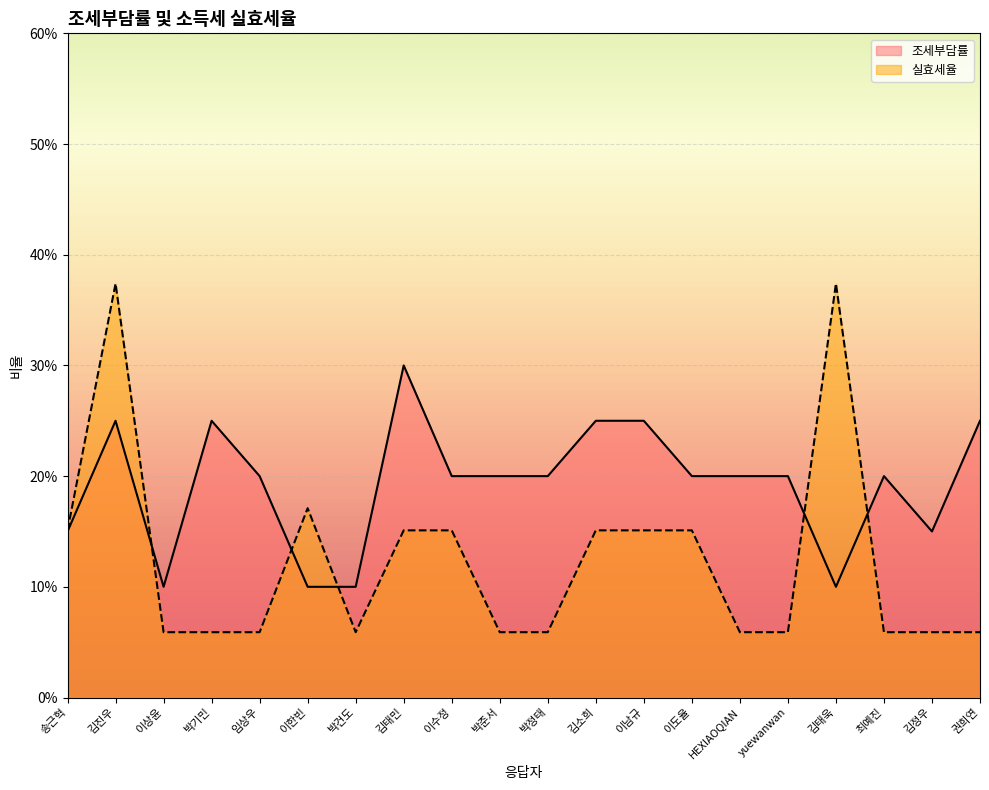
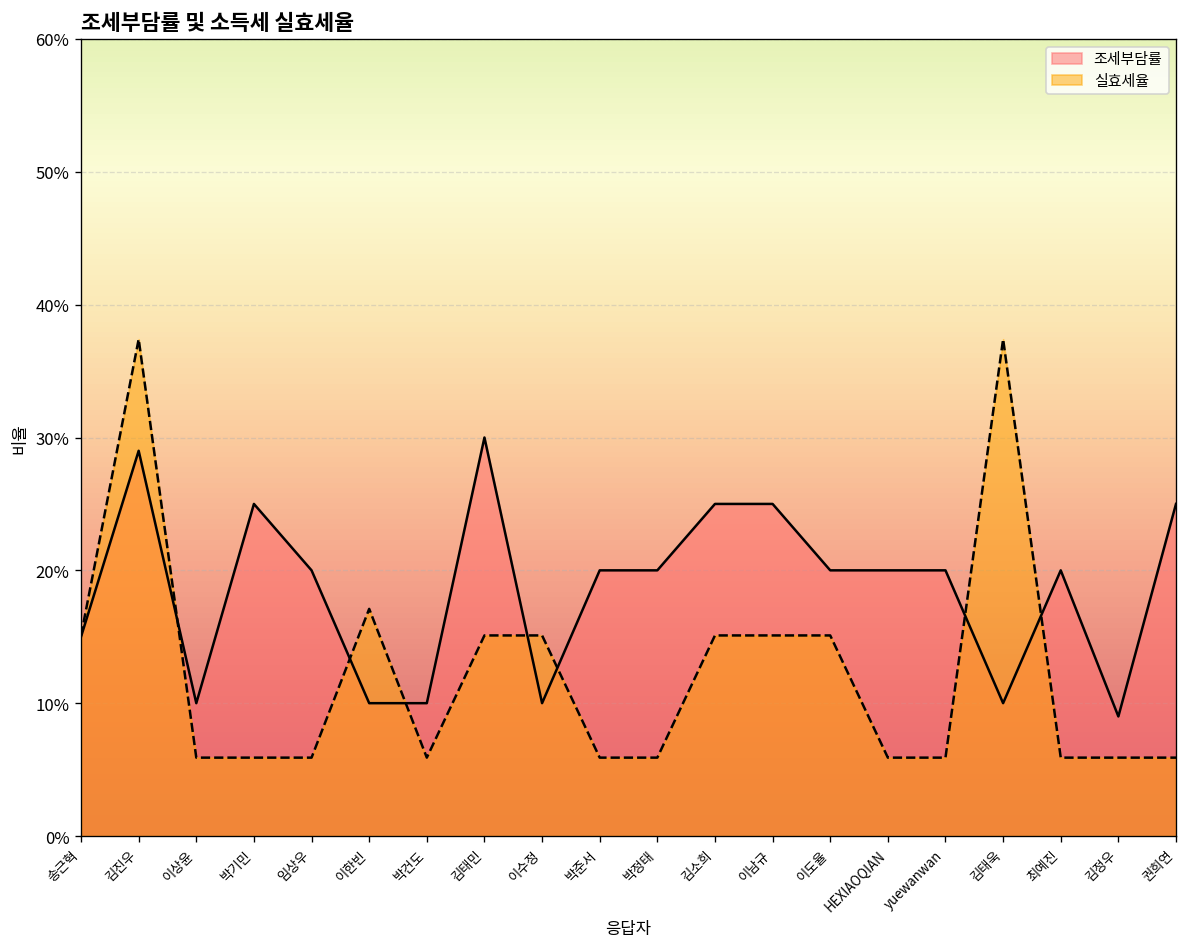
조세부담률, 김진우: 25.0% -> 29.0%
조세부담률, 이수정: 20.0% -> 10.0%
조세부담률, 김정우: 15.0% -> 9.0%
